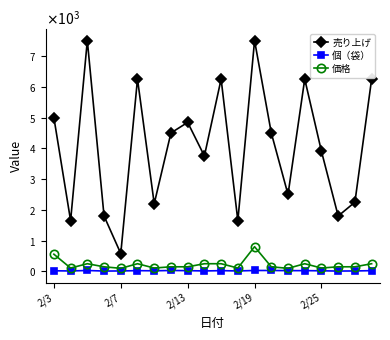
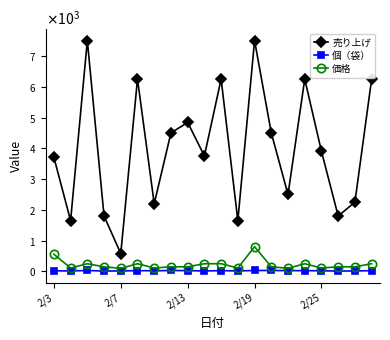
売り上げ, 2/3: 5000 -> 3700
